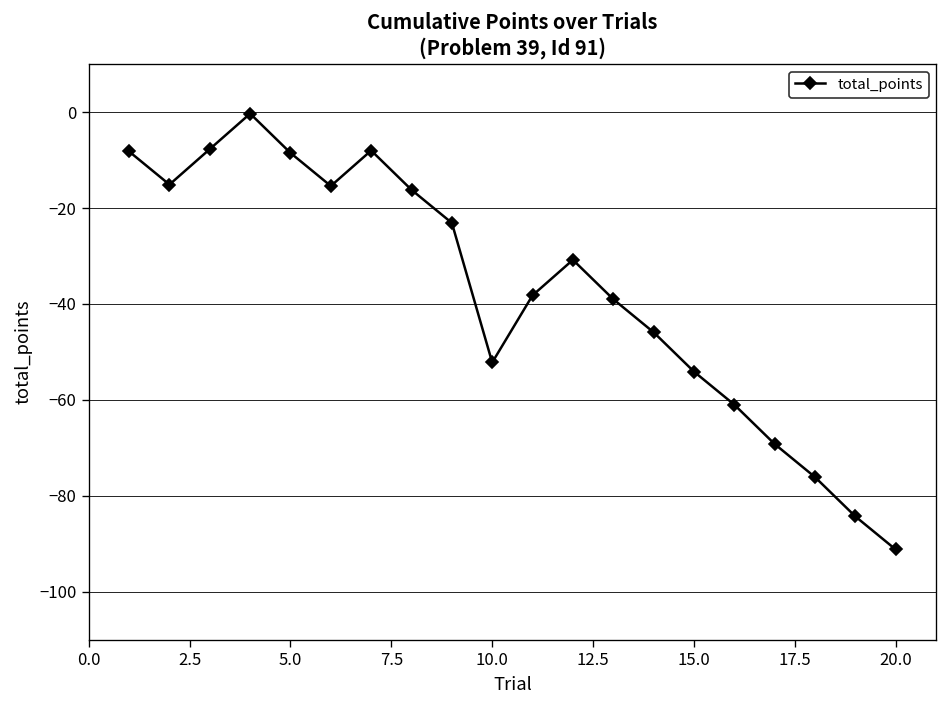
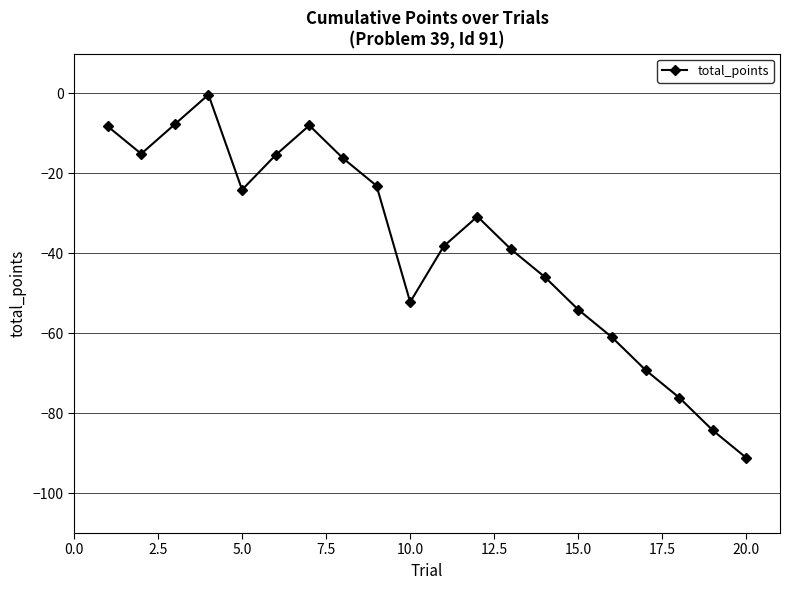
5.0: -9 -> -24
